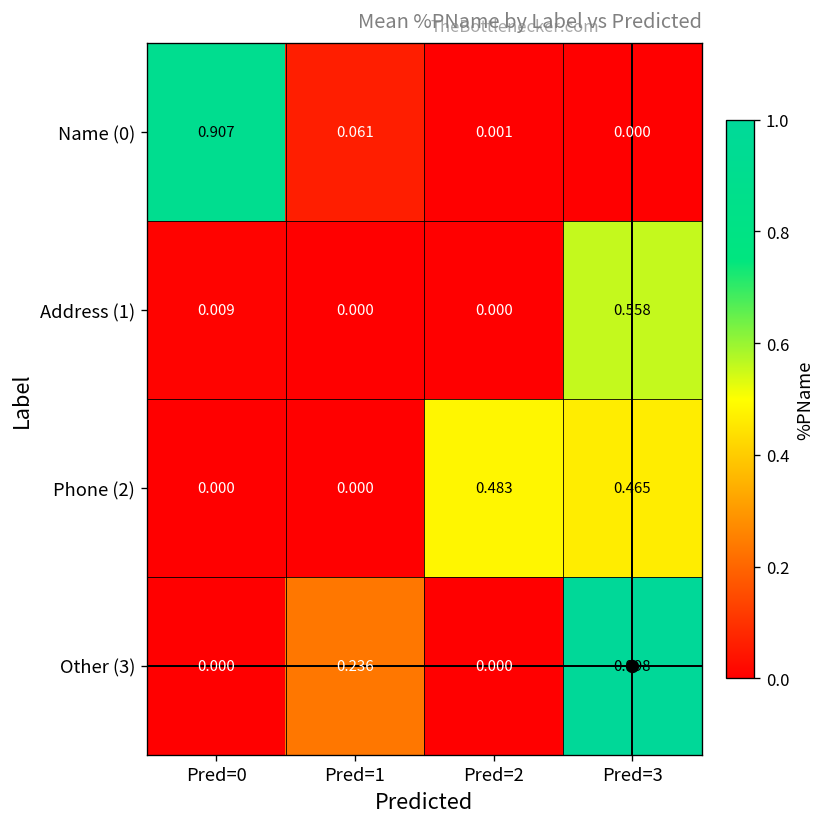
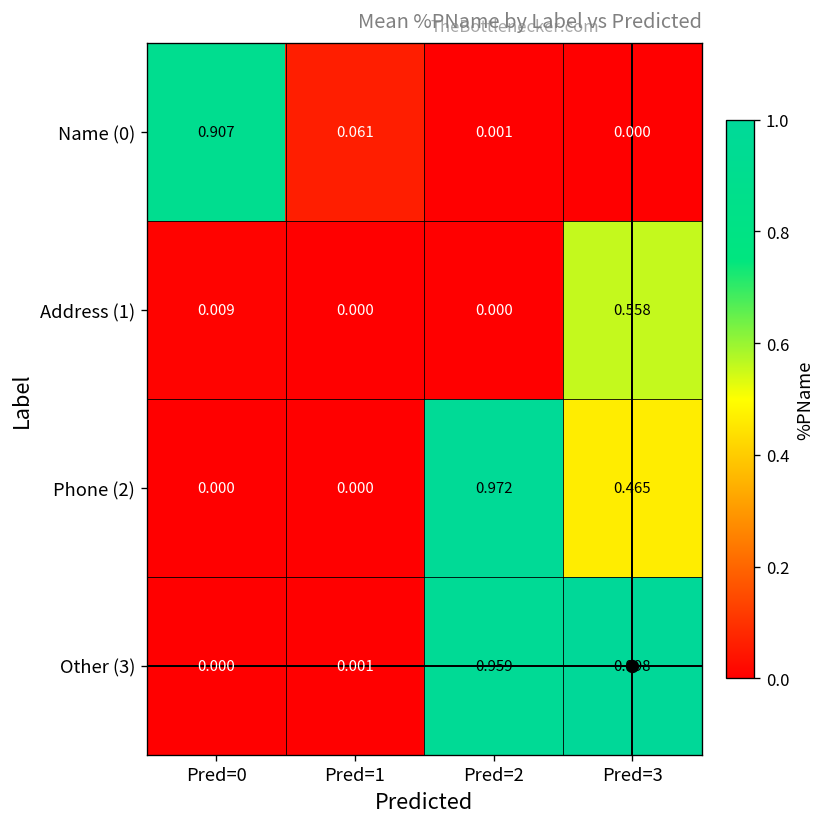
Phone (2), Pred=2: 0.483 -> 0.972
Other (3), Pred=1: 0.236 -> 0.001
Other (3), Pred=2: 0.000 -> 0.959
